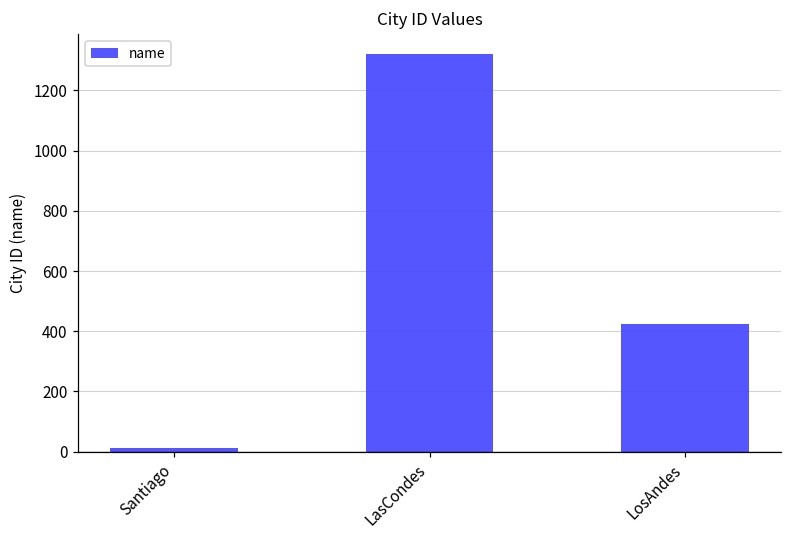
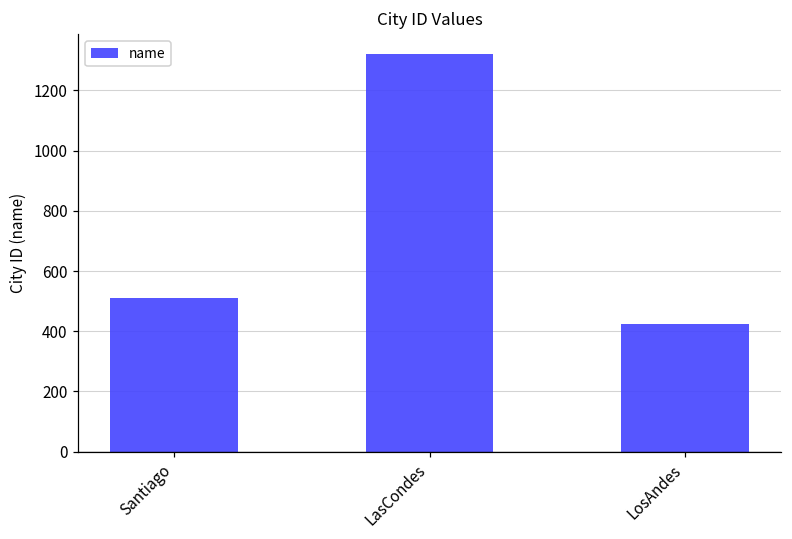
Santiago: 10 -> 510
